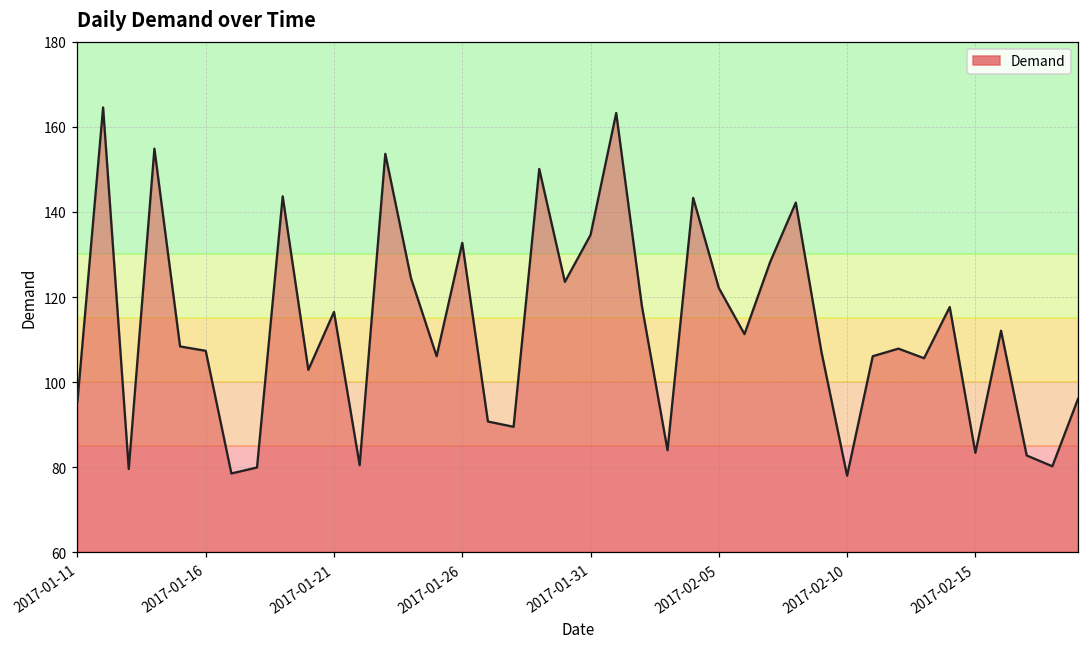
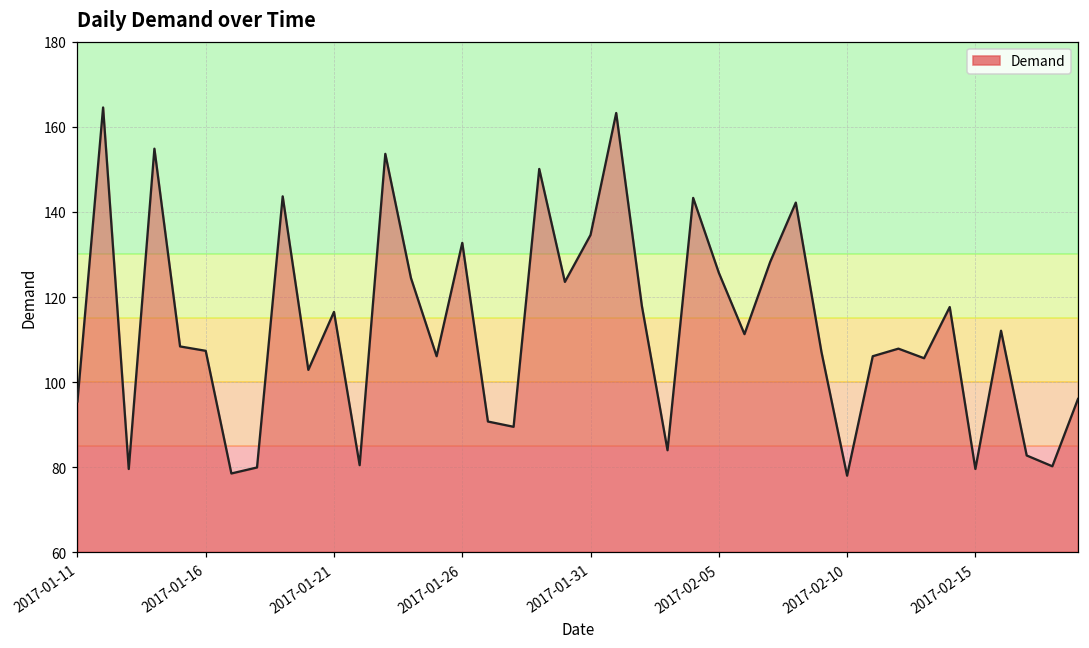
2017-02-05: 122 -> 126
2017-02-15: 83 -> 80
